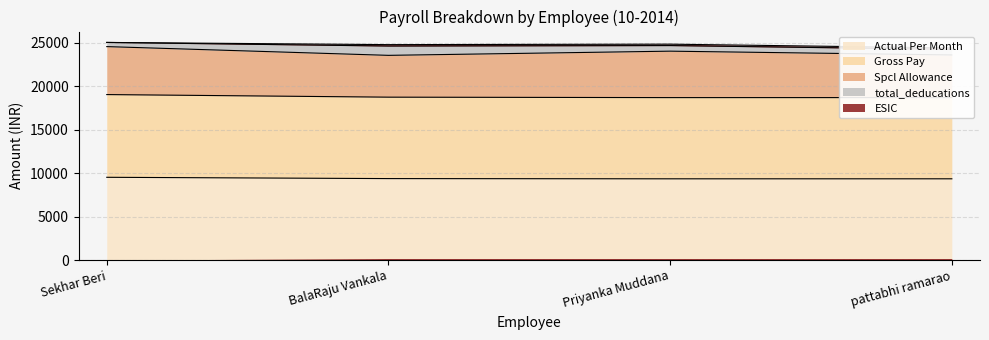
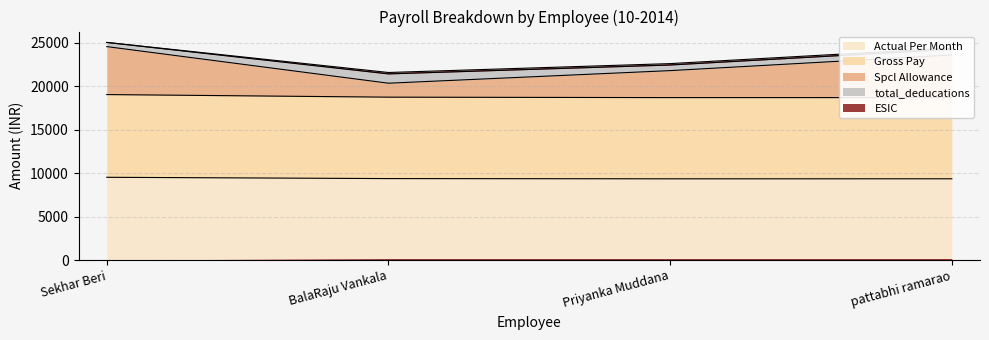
Spcl Allowance, BalaRaju Vankala: 5000 -> 2000
Spcl Allowance, Priyanka Muddana: 5000 -> 3000
